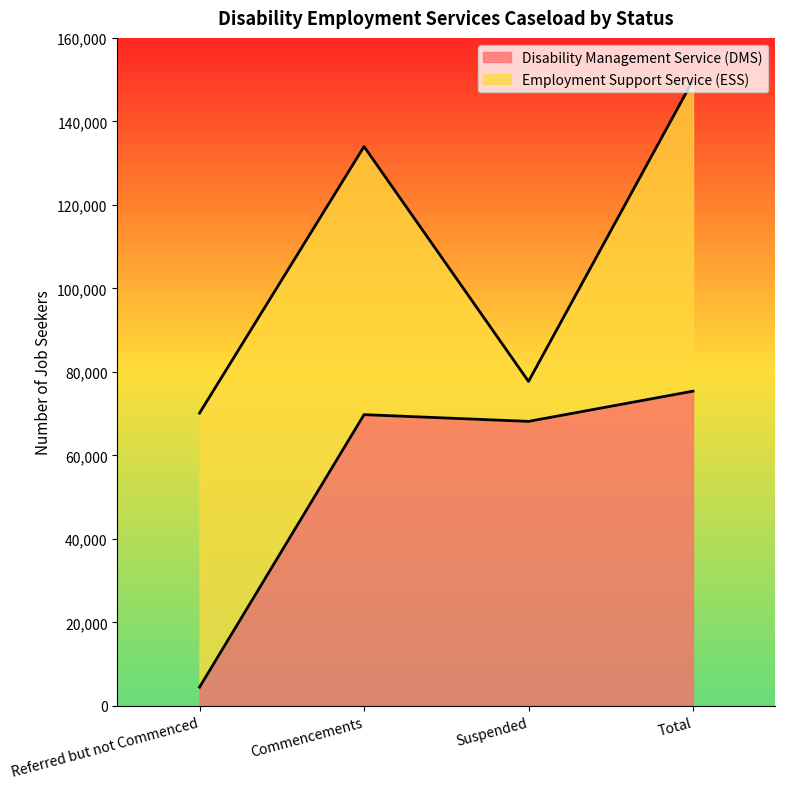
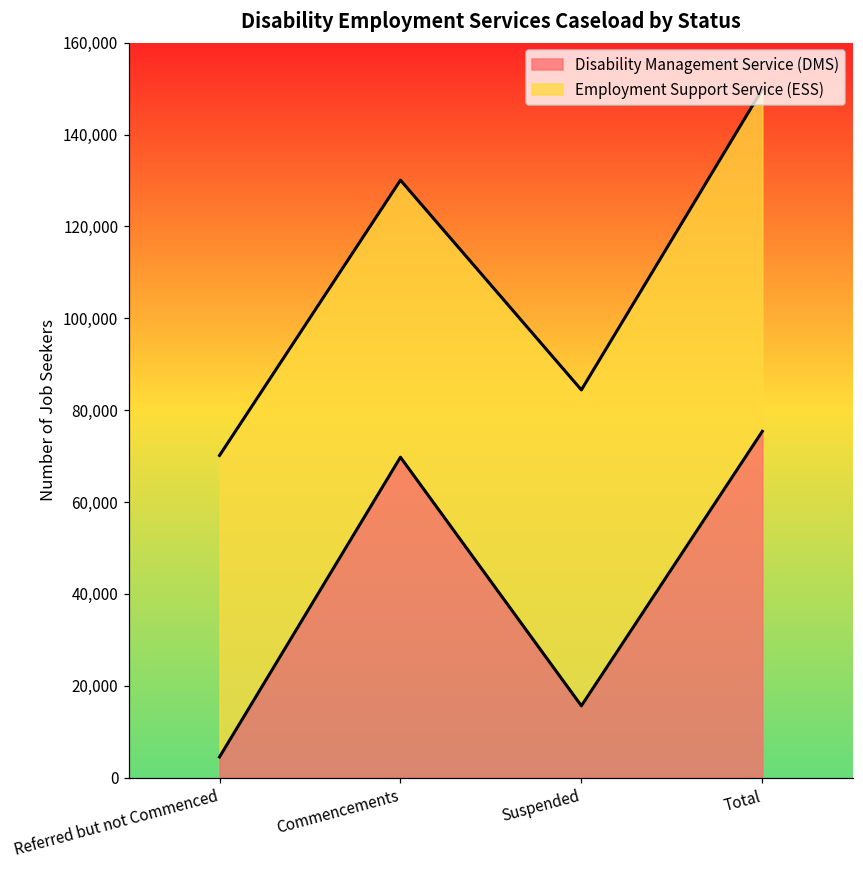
Employment Support Service (ESS), Commencements: 64,000 -> 60,000
Disability Management Service (DMS), Suspended: 68,000 -> 16,000
Employment Support Service (ESS), Suspended: 10,000 -> 69,000
